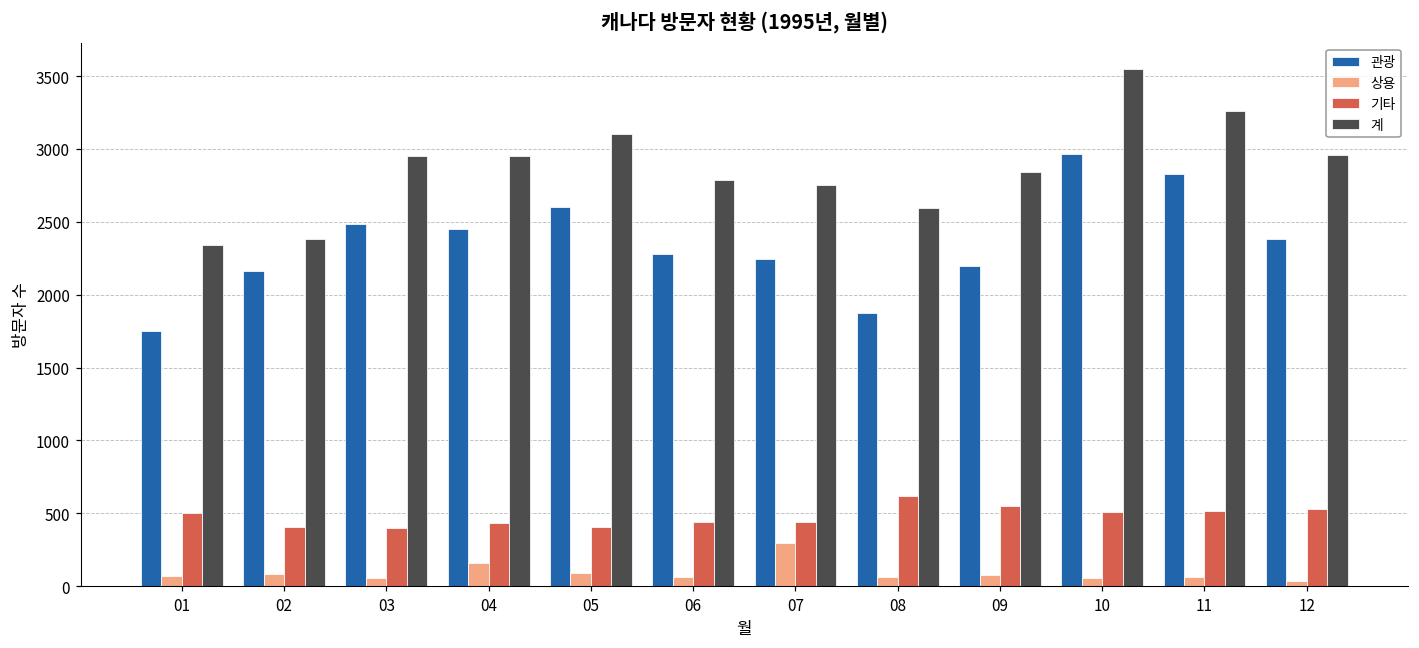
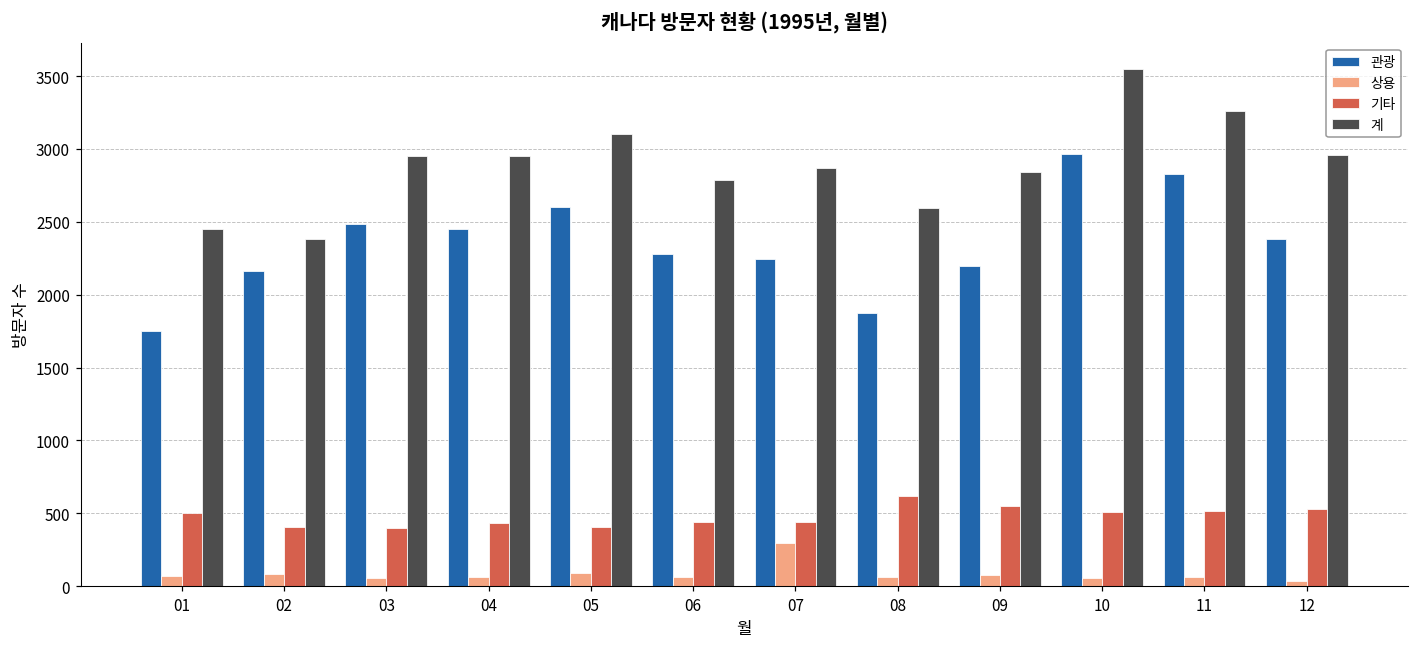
계, 01: 2340 -> 2450
상용, 04: 160 -> 60
계, 07: 2760 -> 2870
